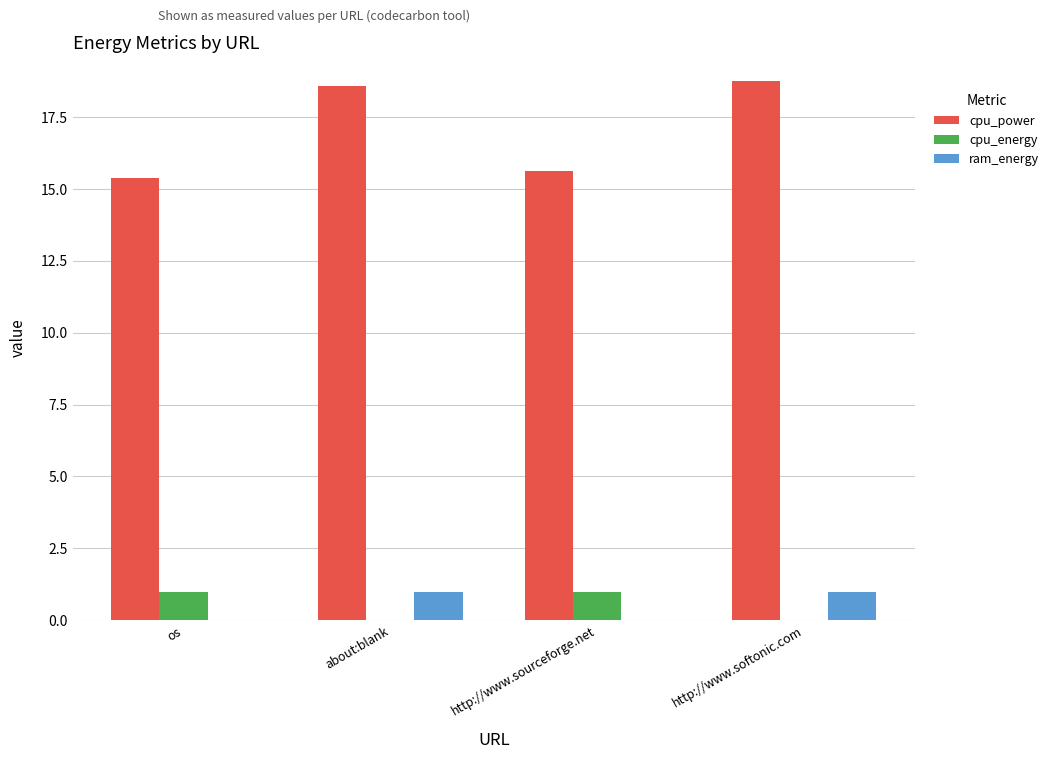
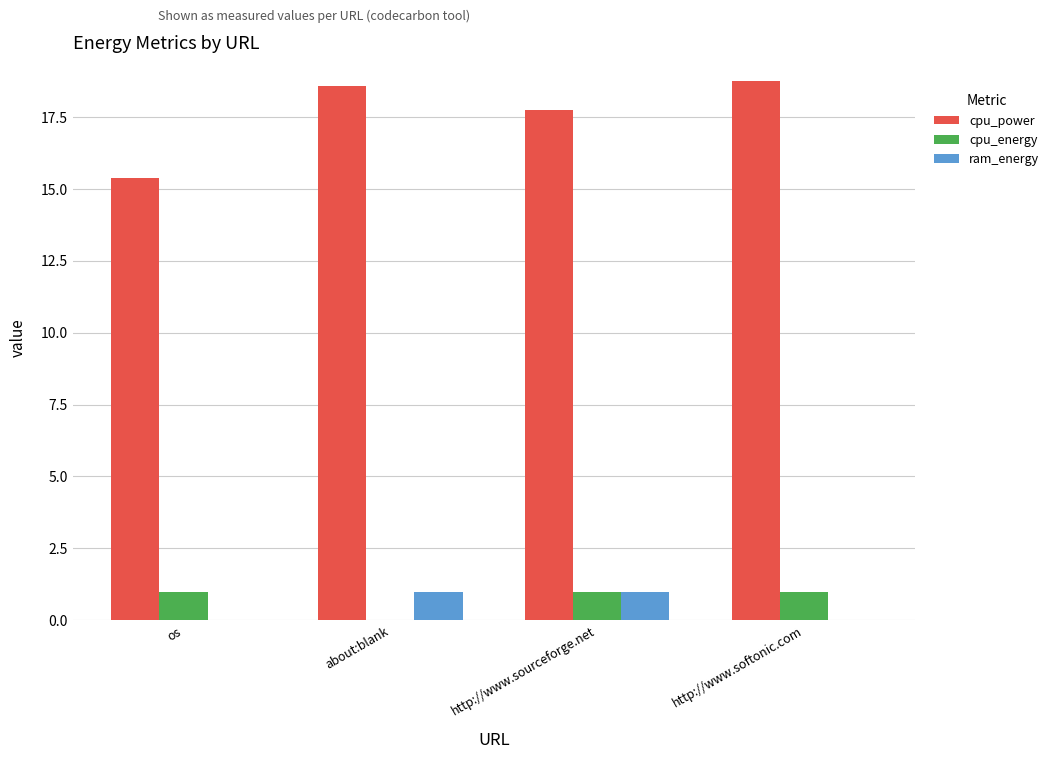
cpu_power, http://www.sourceforge.net: 15.6 -> 17.7
ram_energy, http://www.sourceforge.net: 0 -> 1
cpu_energy, http://www.softonic.com: 0 -> 1
ram_energy, http://www.softonic.com: 1 -> 0
